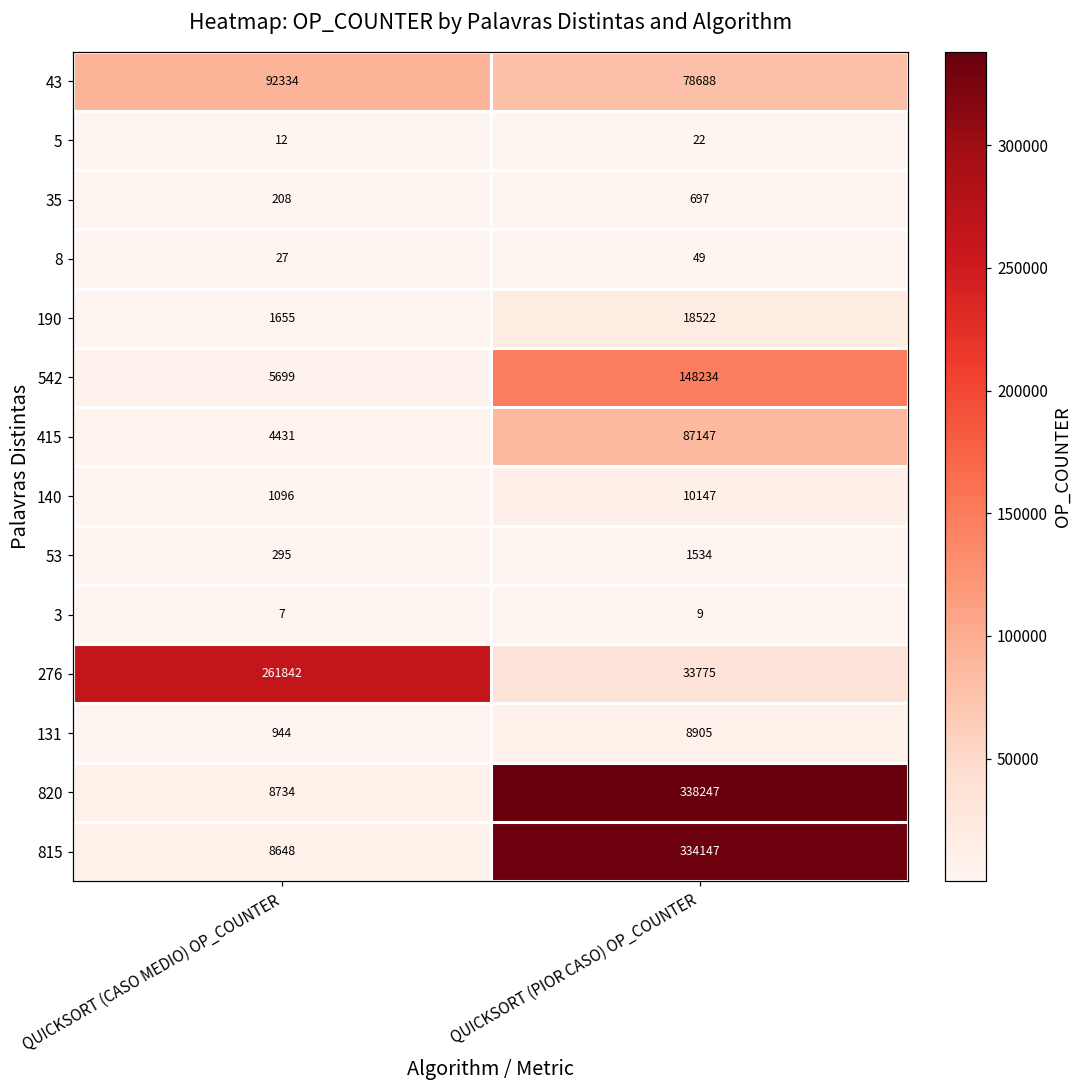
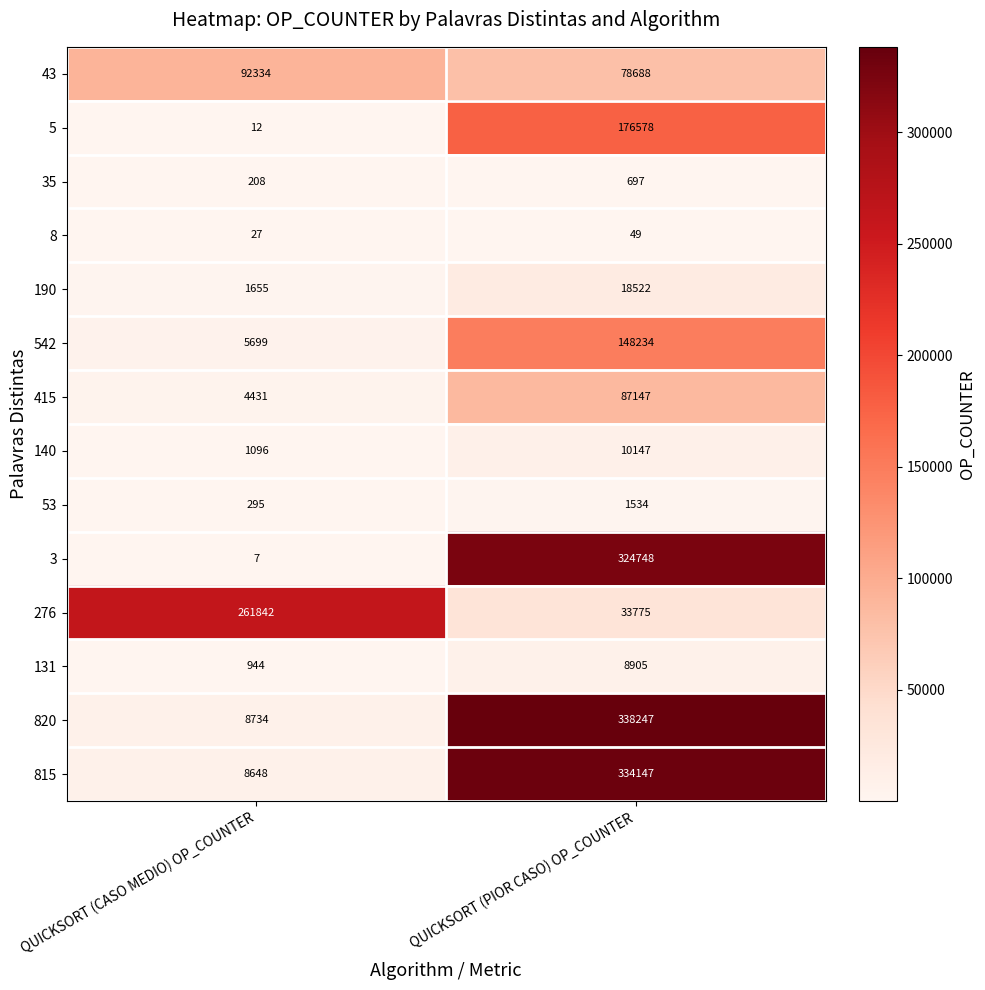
5, QUICKSORT (PIOR CASO) OP_COUNTER: 22 -> 176578
3, QUICKSORT (PIOR CASO) OP_COUNTER: 9 -> 324748
